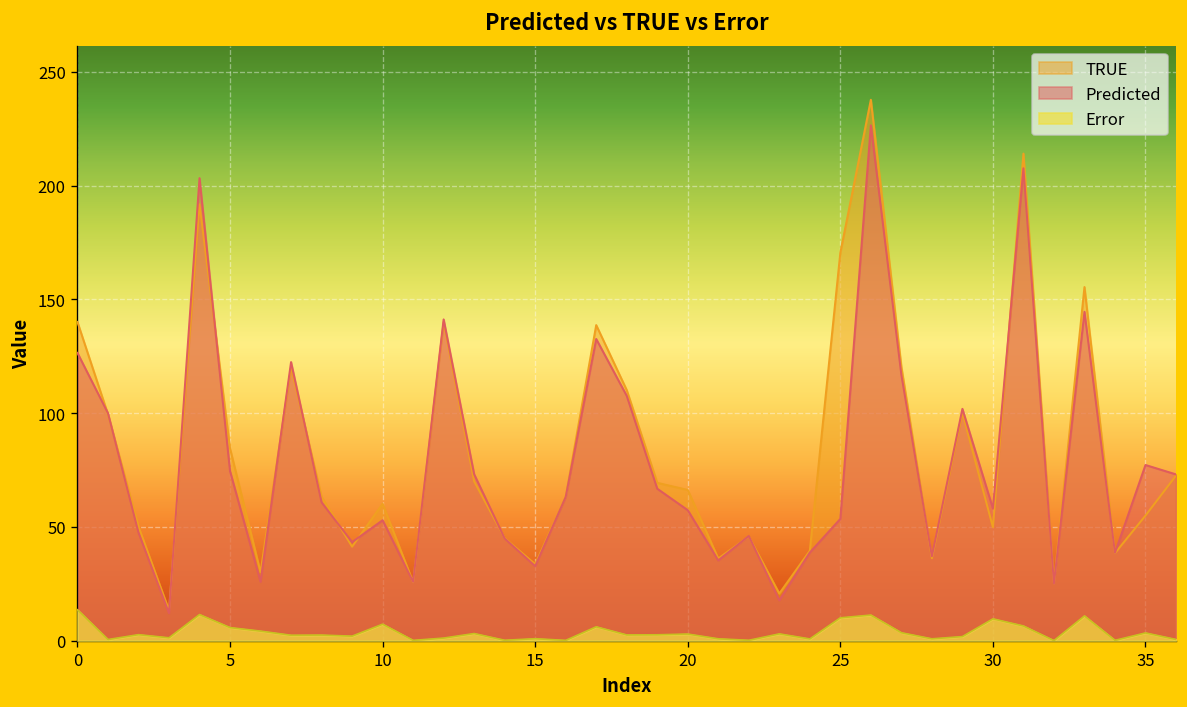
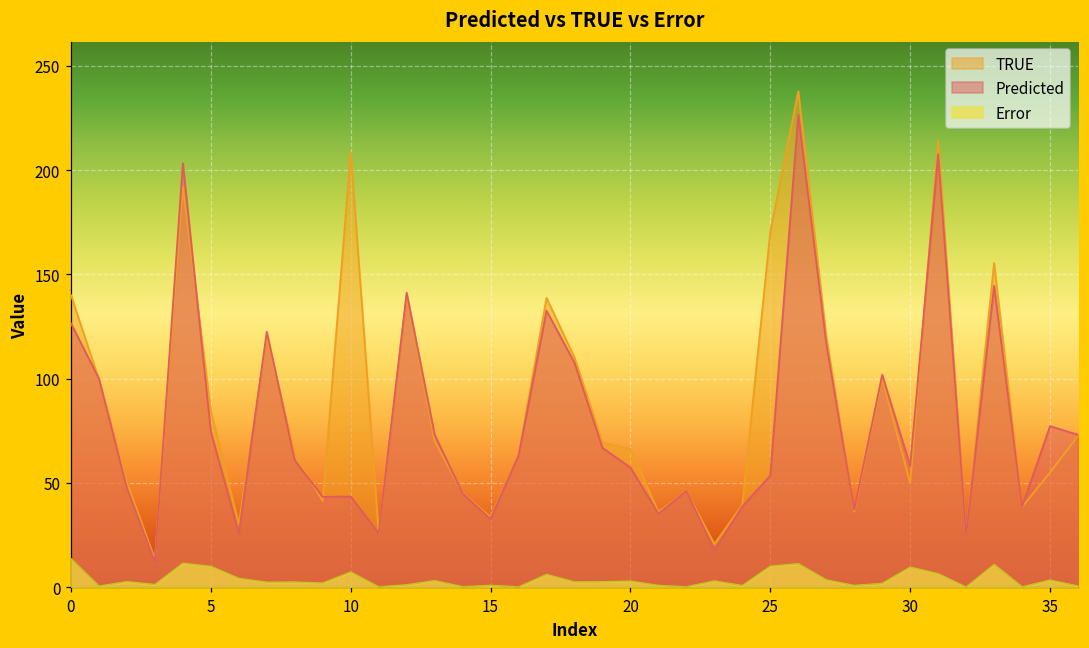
Error, 5: 6 -> 10
TRUE, 10: 60 -> 209
Predicted, 10: 53 -> 43
